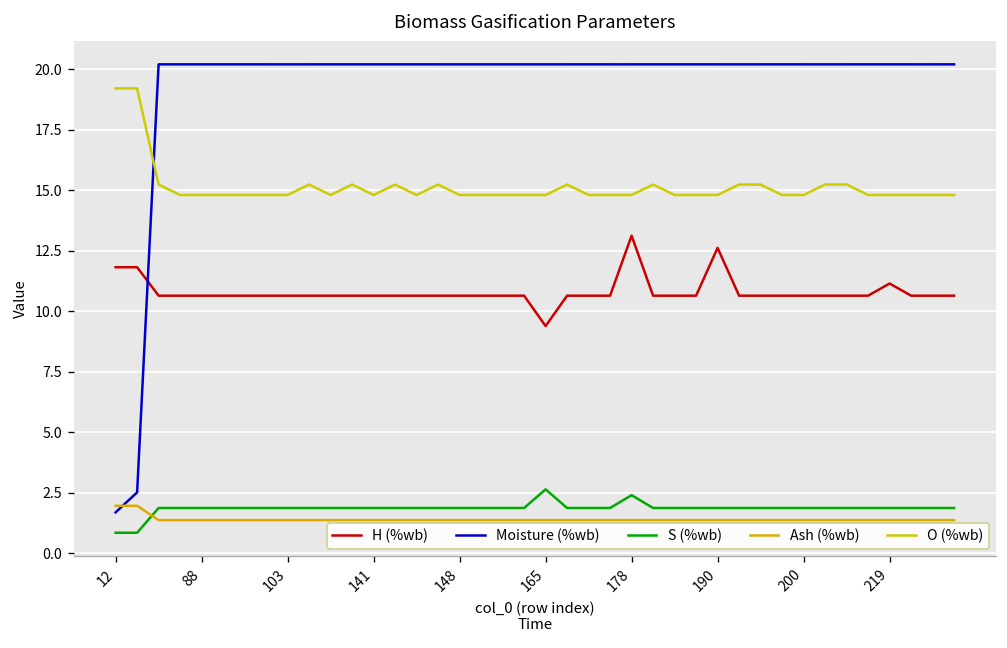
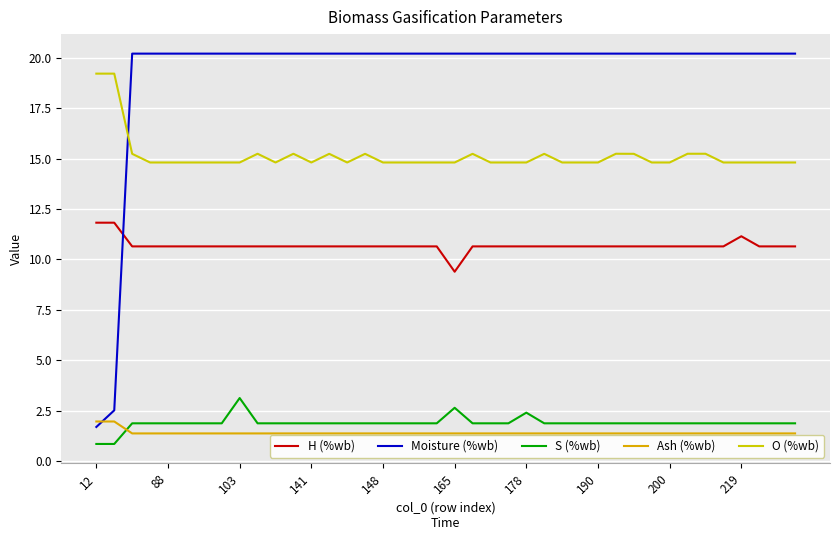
S (%wb), 103: 1.9 -> 3.1
H (%wb), 178: 13.1 -> 10.6
H (%wb), 190: 12.6 -> 10.6
